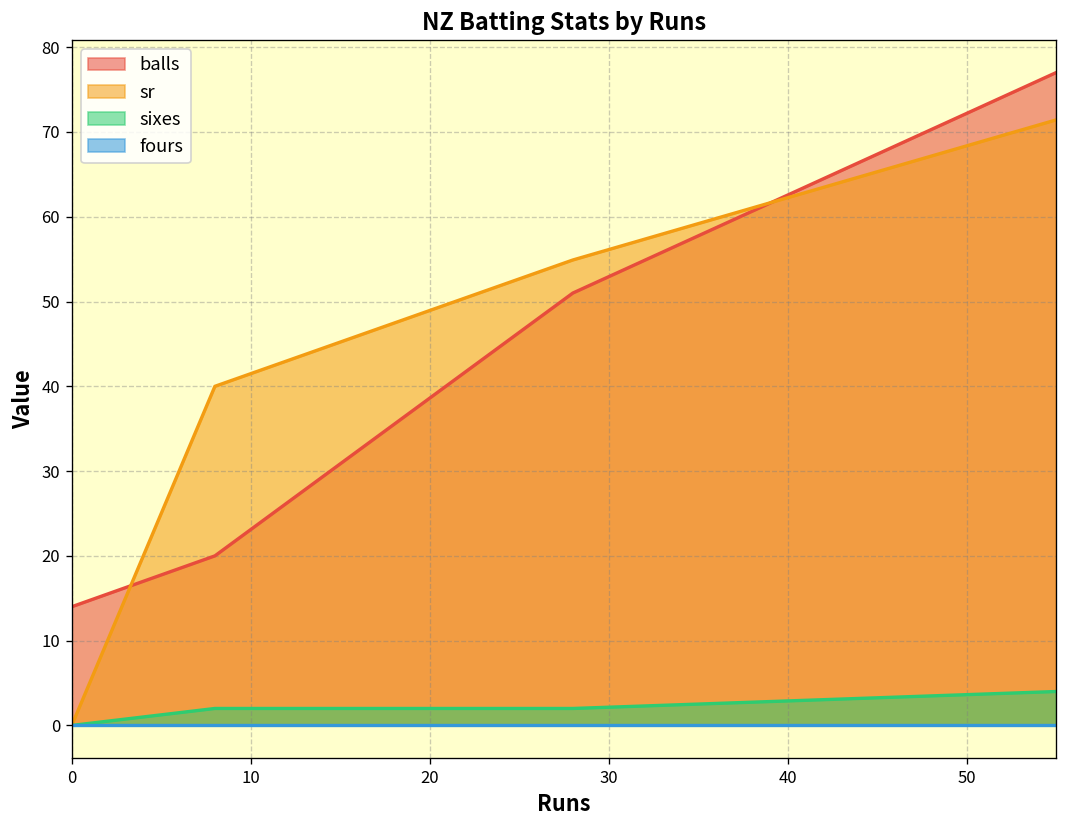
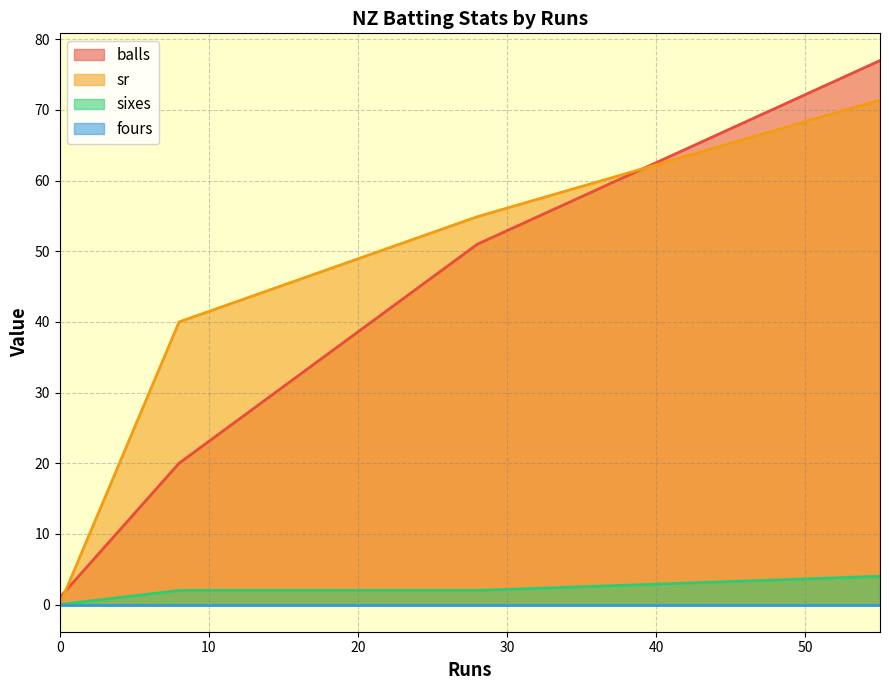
balls, 0: 14 -> 1
